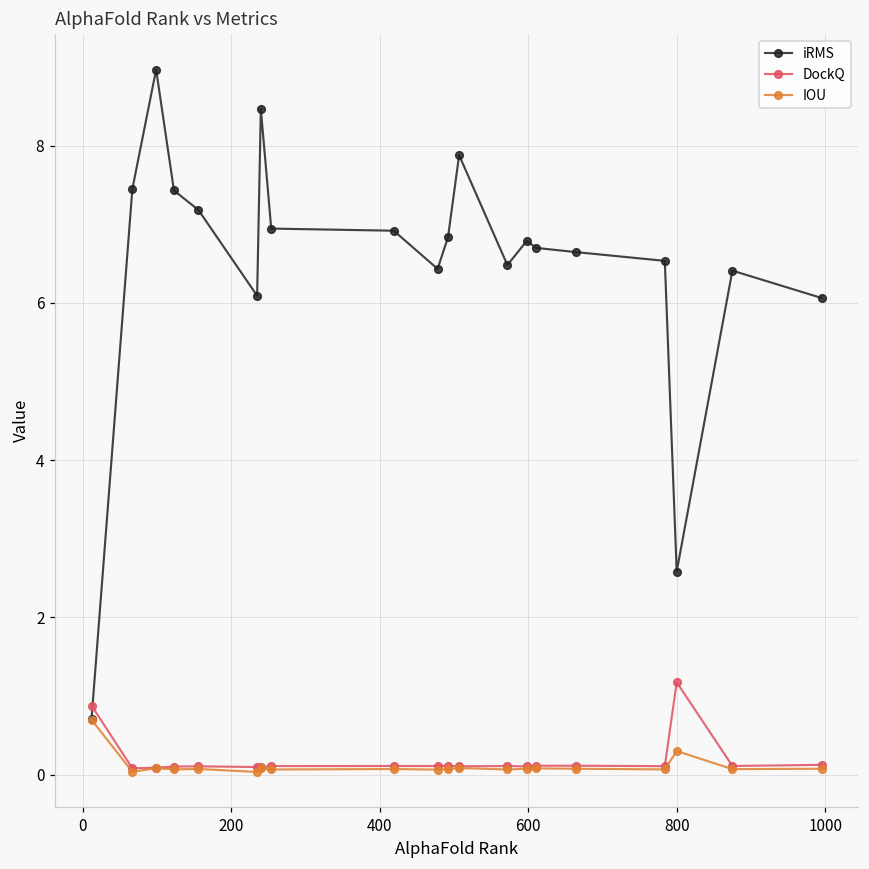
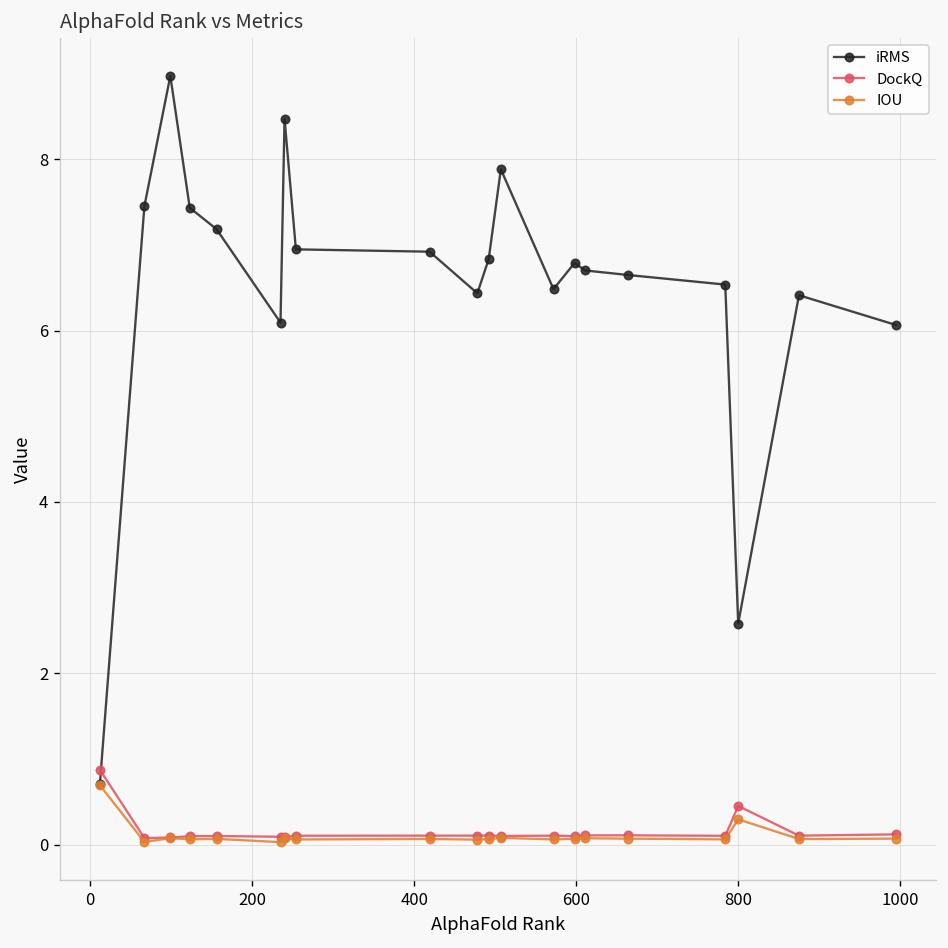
DockQ, 800: 1.2 -> 0.5
